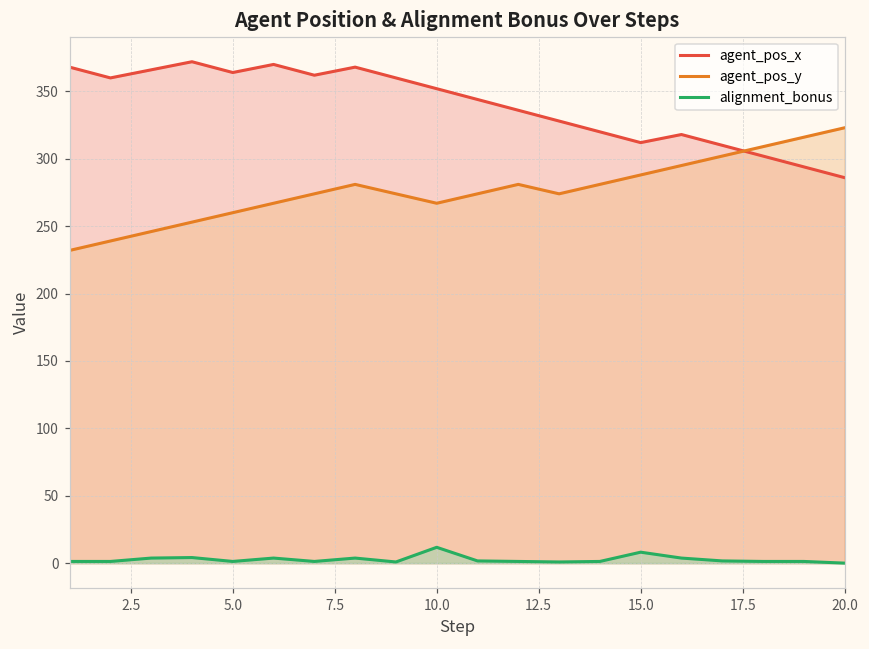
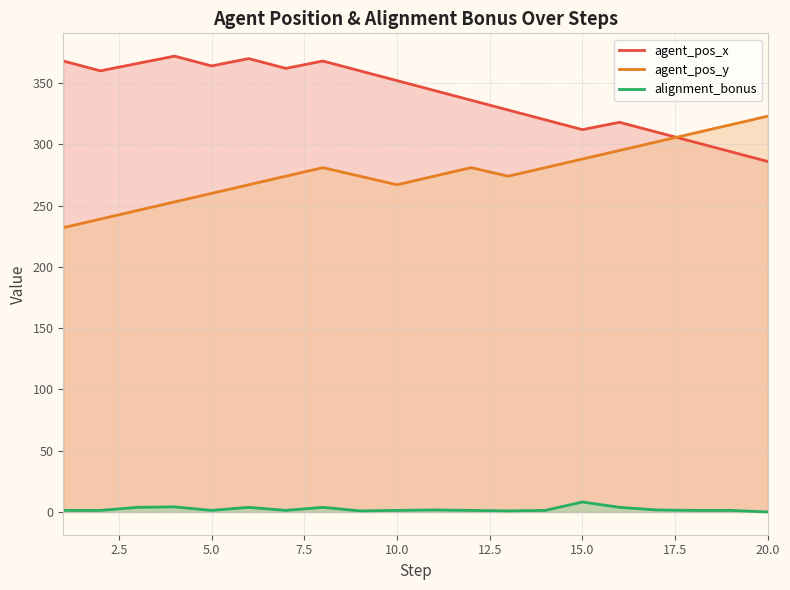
alignment_bonus, 10.0: 12 -> 1
